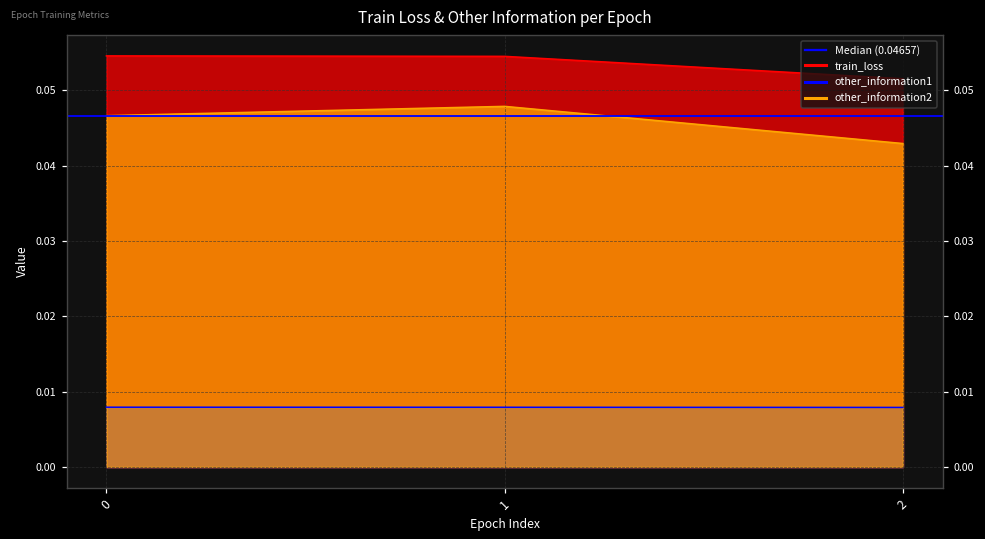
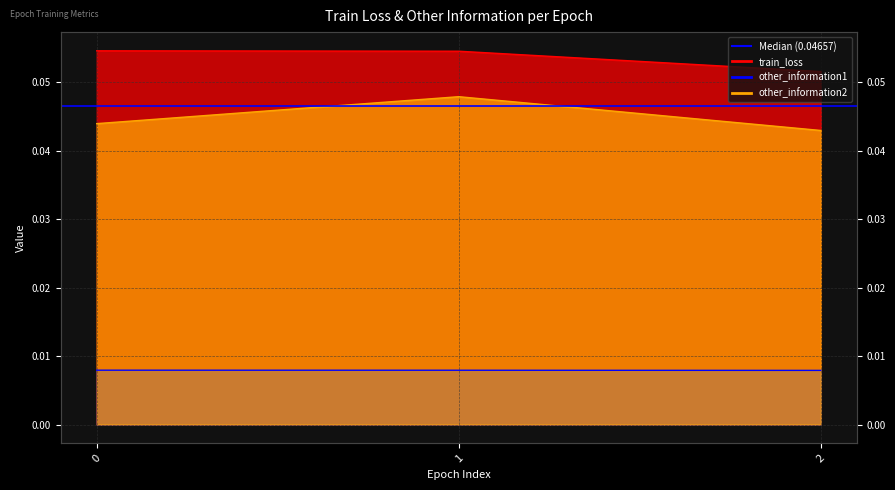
other_information2, 0: 0.047 -> 0.044
